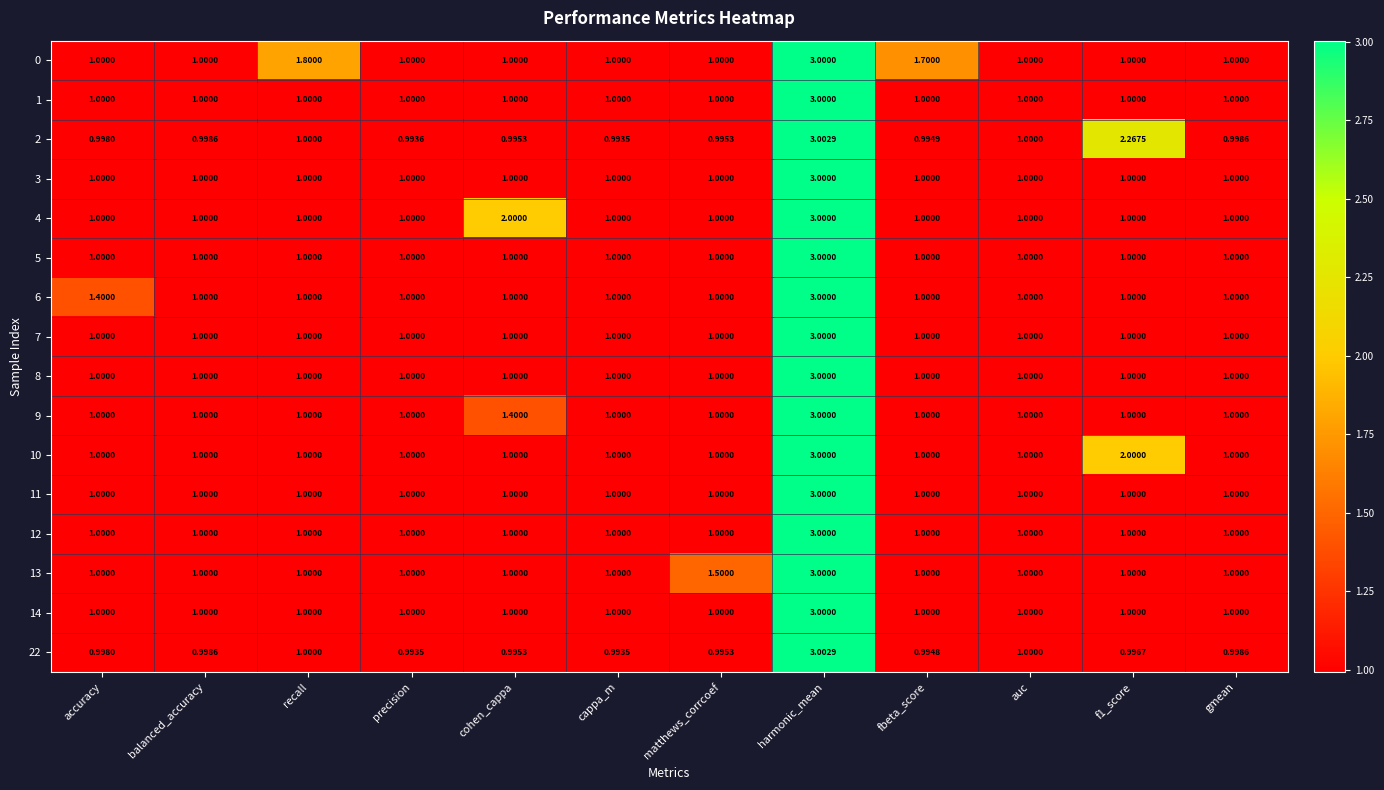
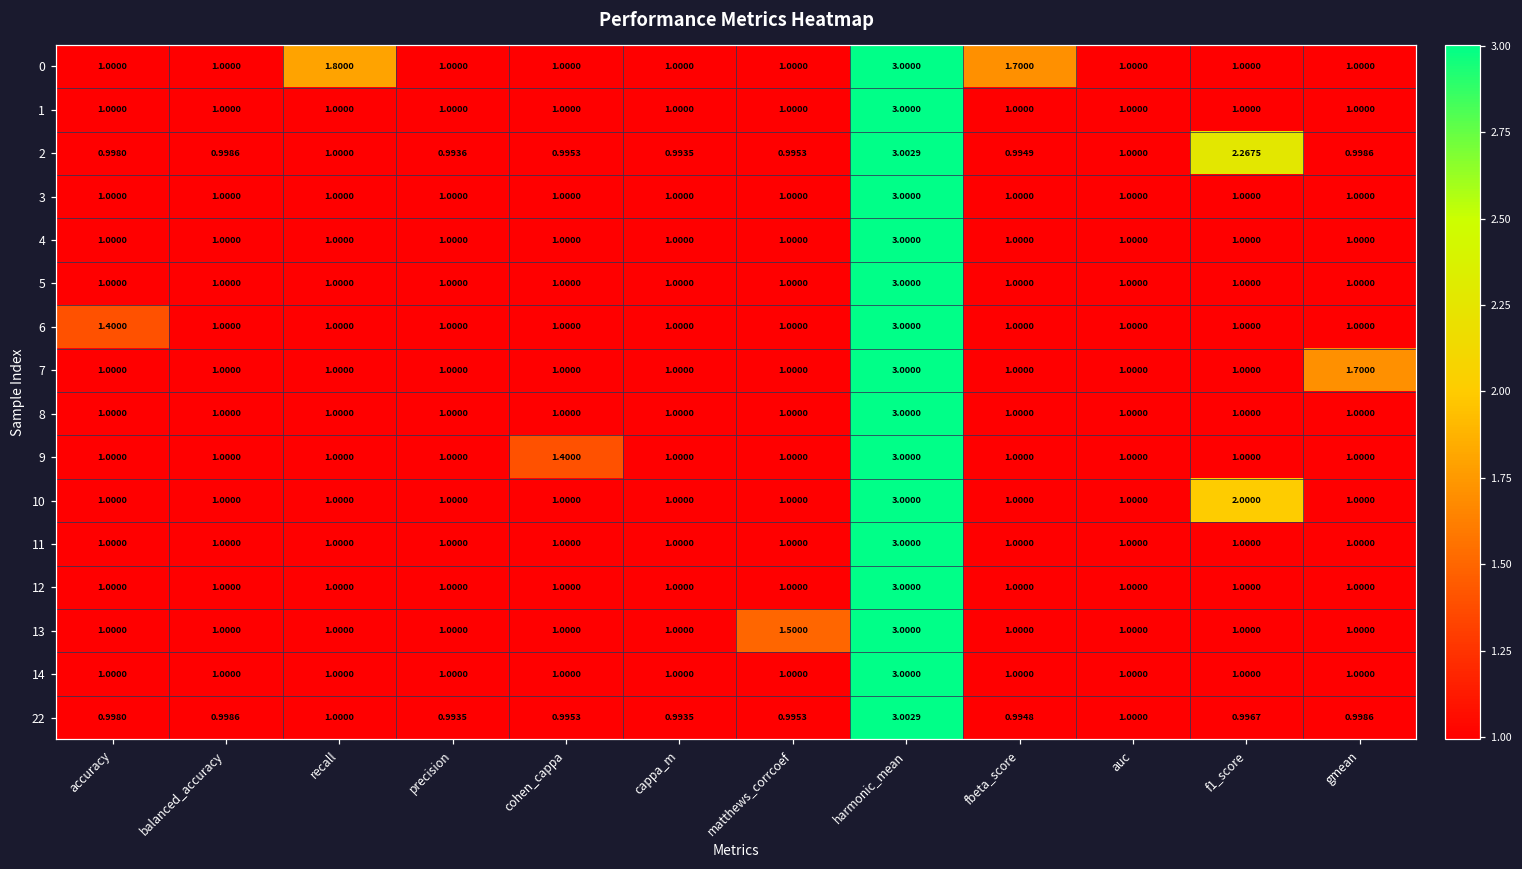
4, cohen_cappa: 2.0000 -> 1.0000
7, gmean: 1.0000 -> 1.7000
